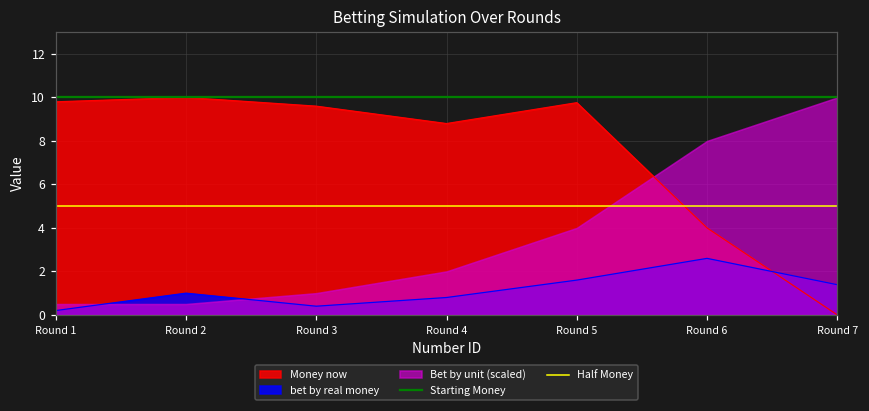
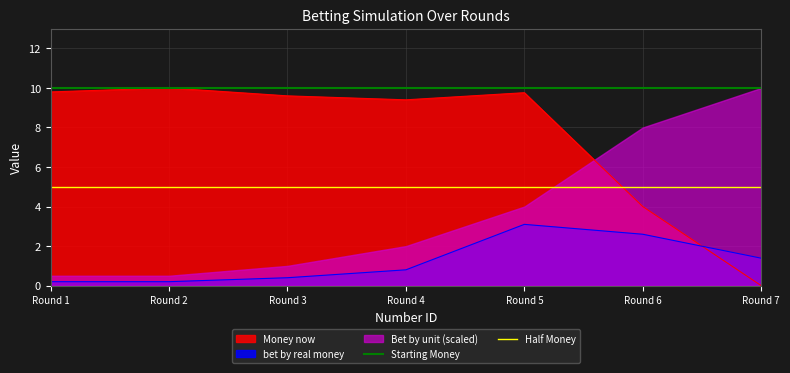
bet by real money, Round 2: 1.0 -> 0.2
Money now, Round 4: 8.8 -> 9.4
bet by real money, Round 5: 1.6 -> 3.1
